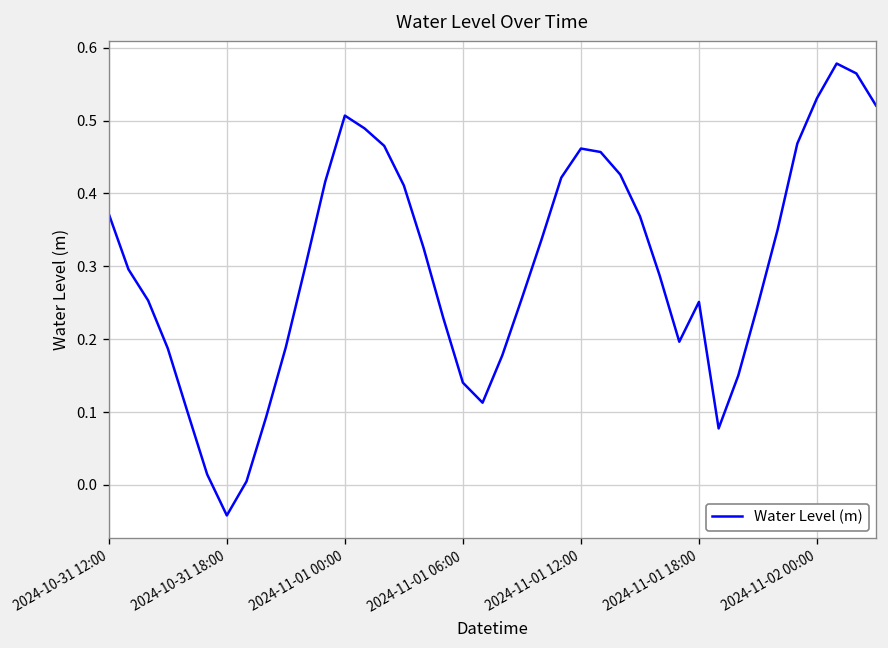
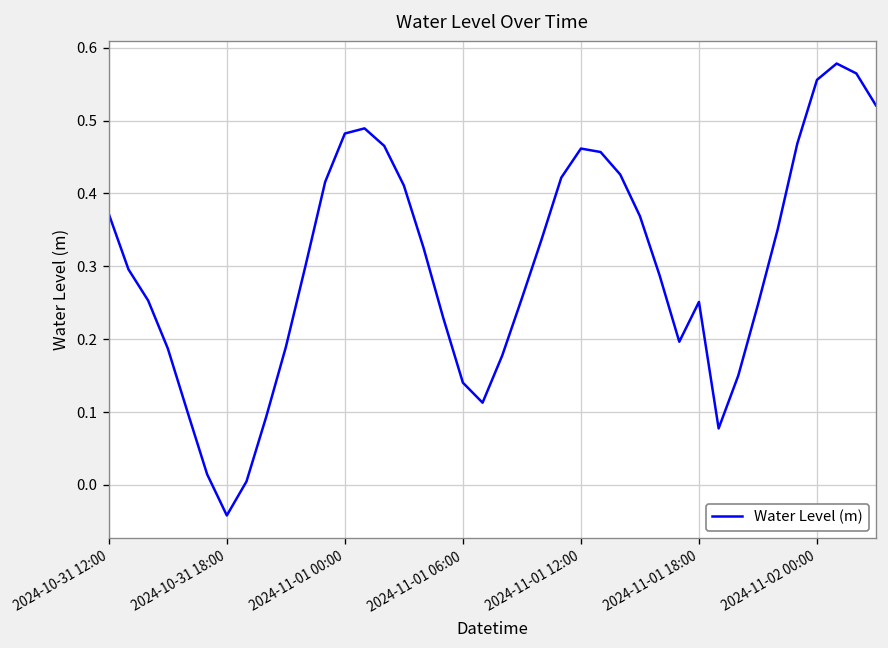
2024-11-01 00:00: 0.51 -> 0.48
2024-11-02 00:00: 0.53 -> 0.56
